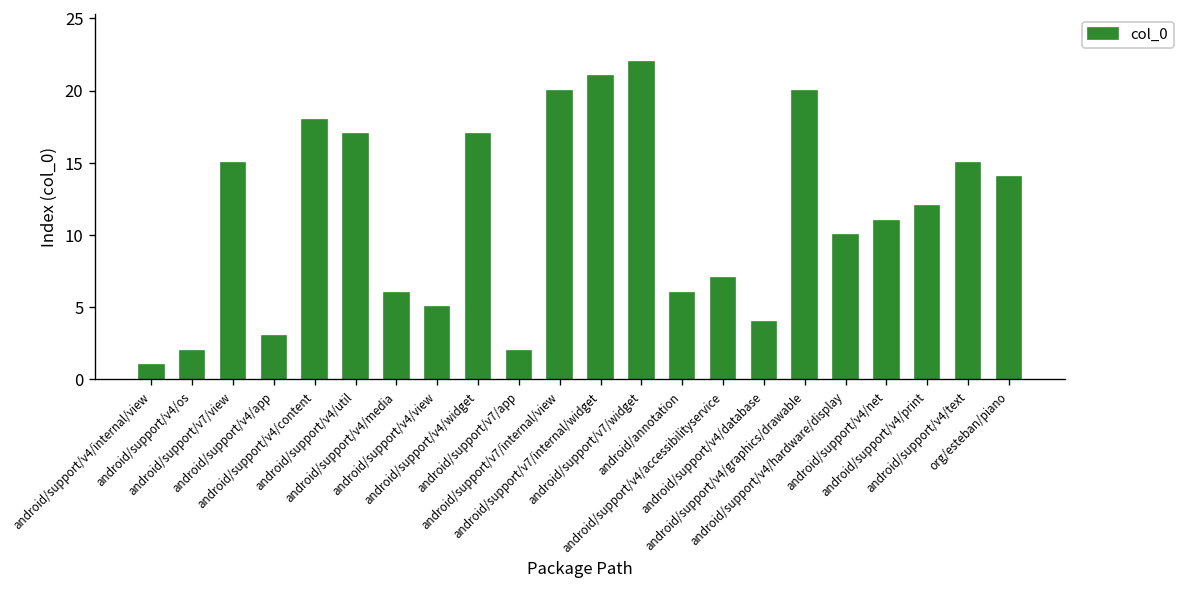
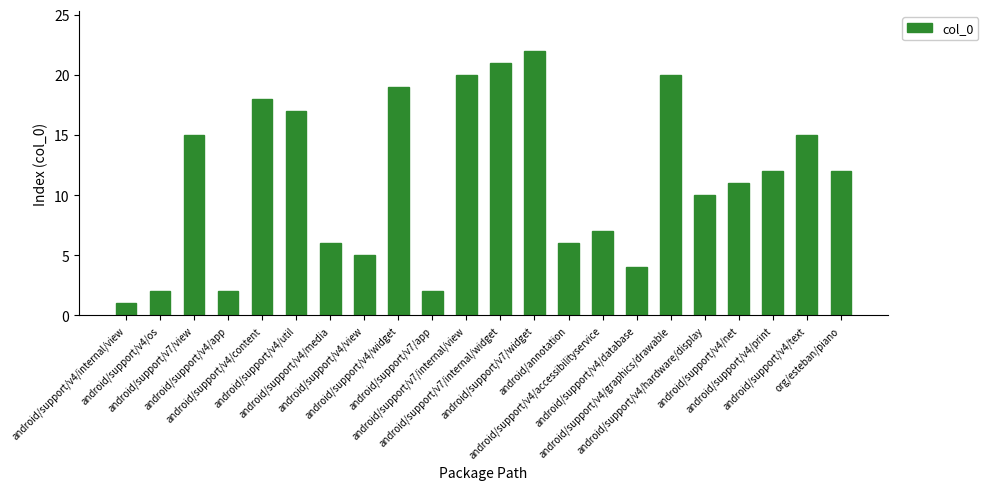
android/support/v4/app: 3 -> 2
android/support/v4/widget: 17 -> 19
org/esteban/piano: 14 -> 12
